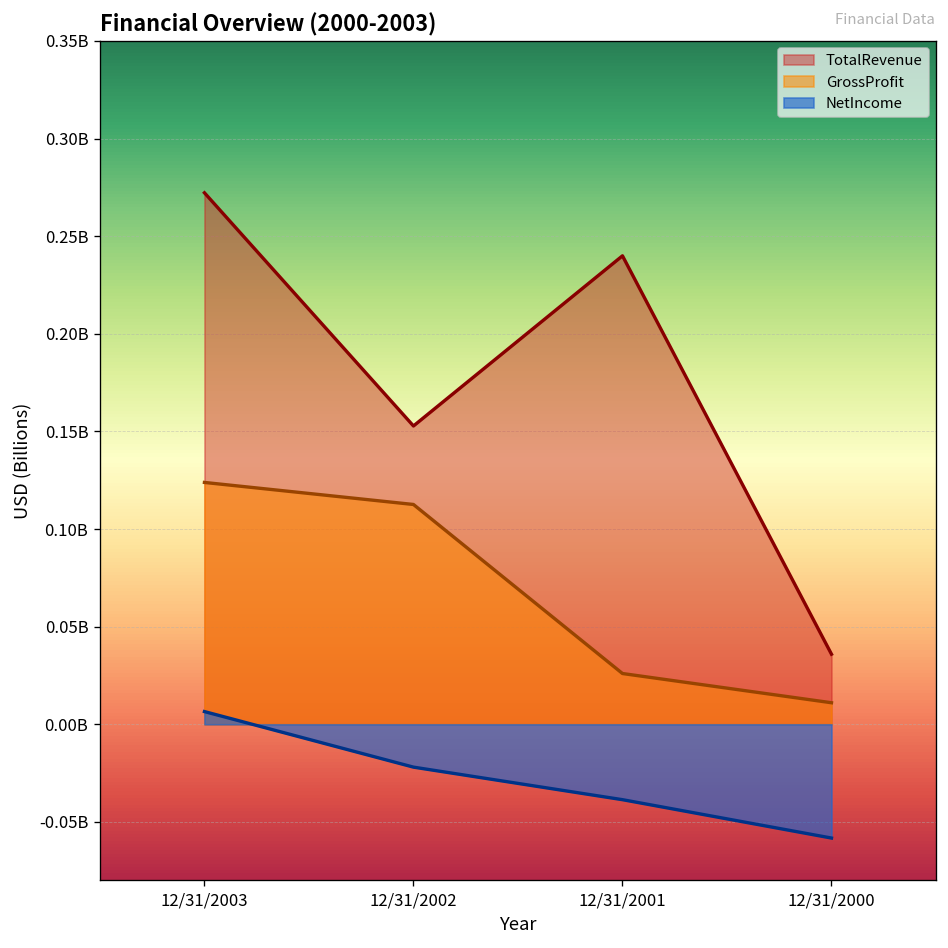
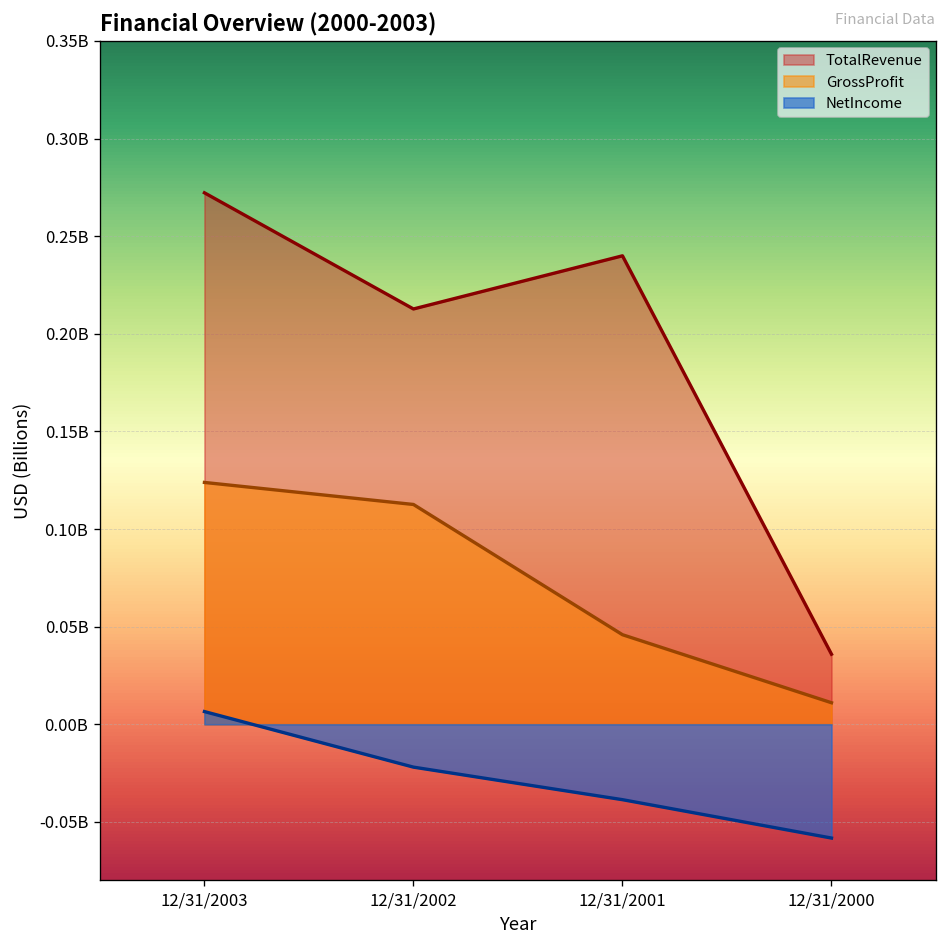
TotalRevenue, 12/31/2002: 153000000 -> 213000000
GrossProfit, 12/31/2001: 26000000 -> 46000000
